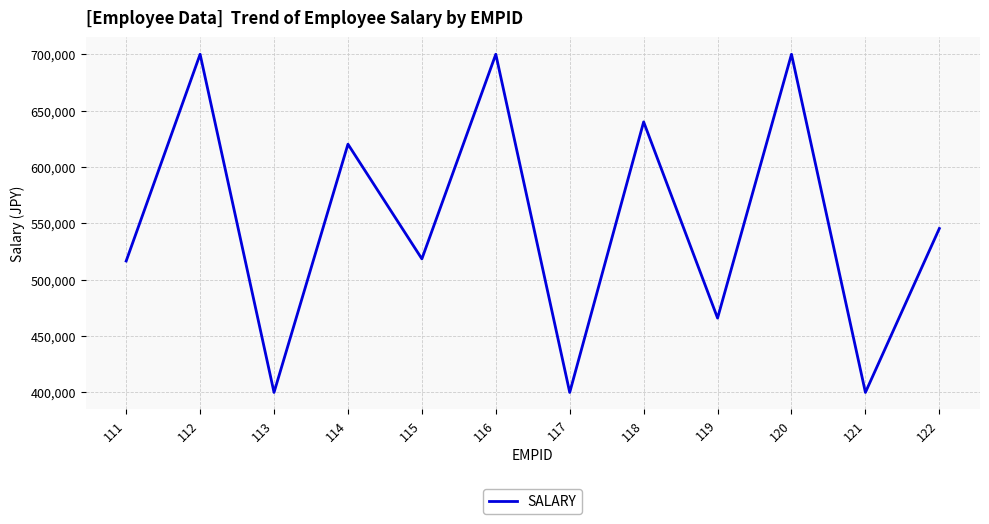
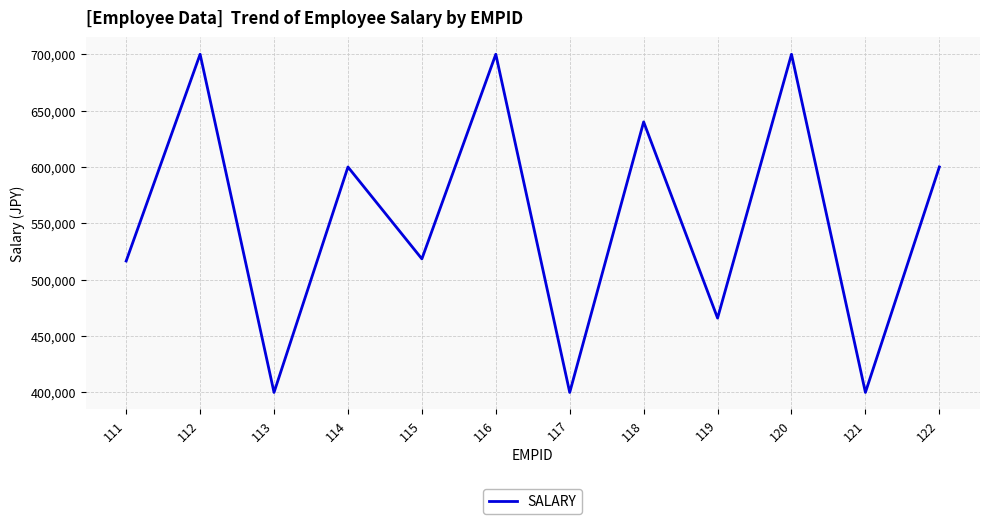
114: 620,000 -> 600,000
122: 545,000 -> 600,000
